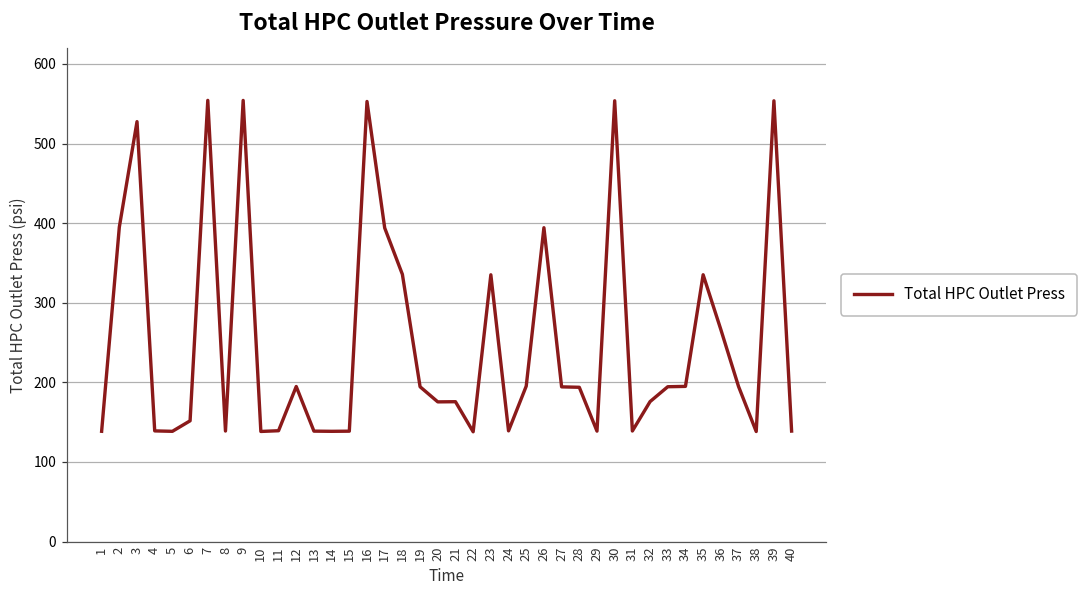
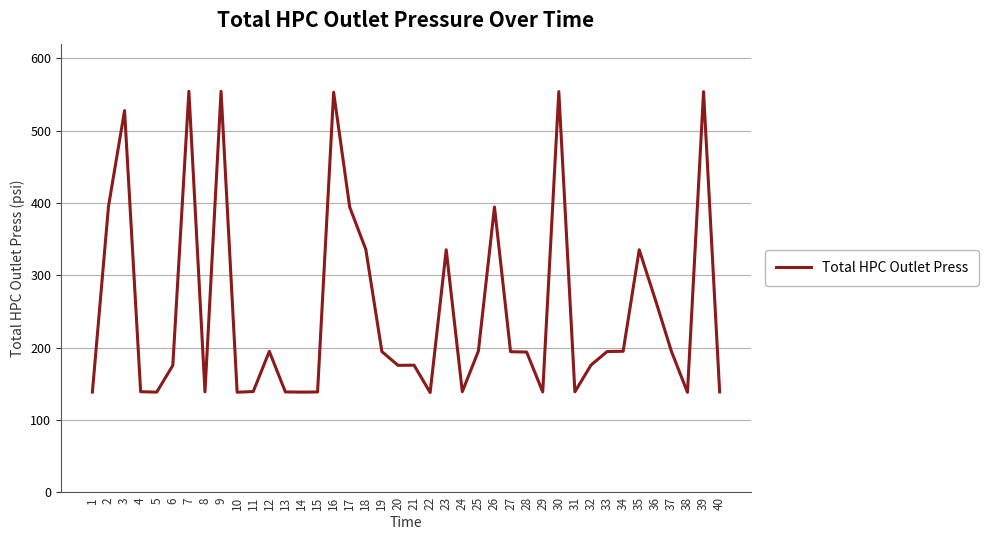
6: 150 -> 180
